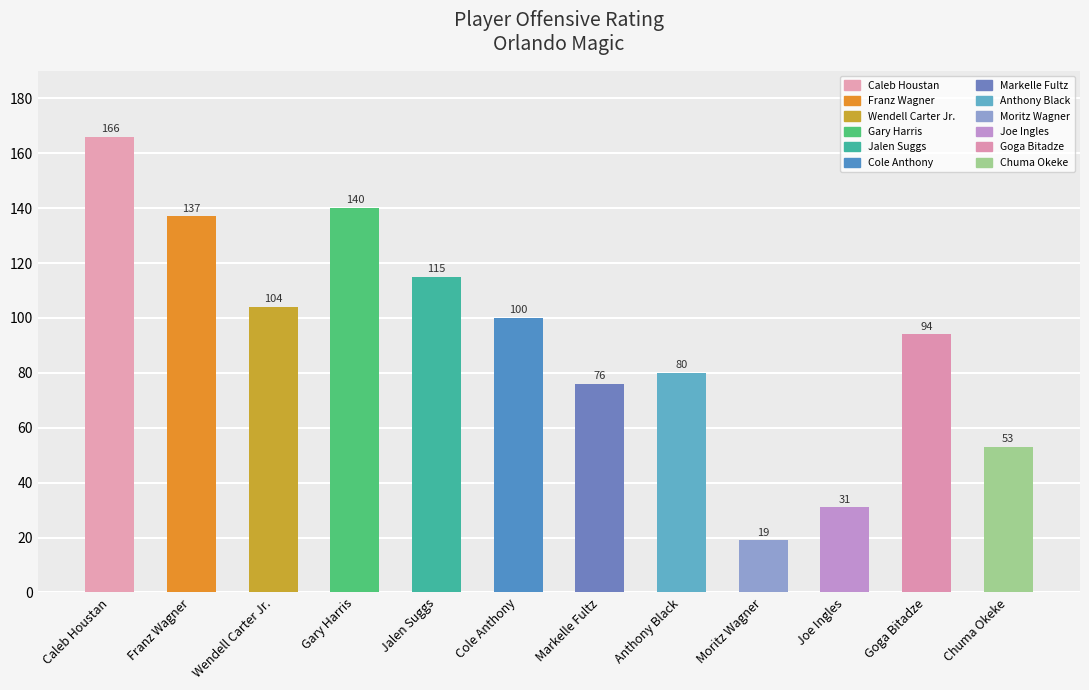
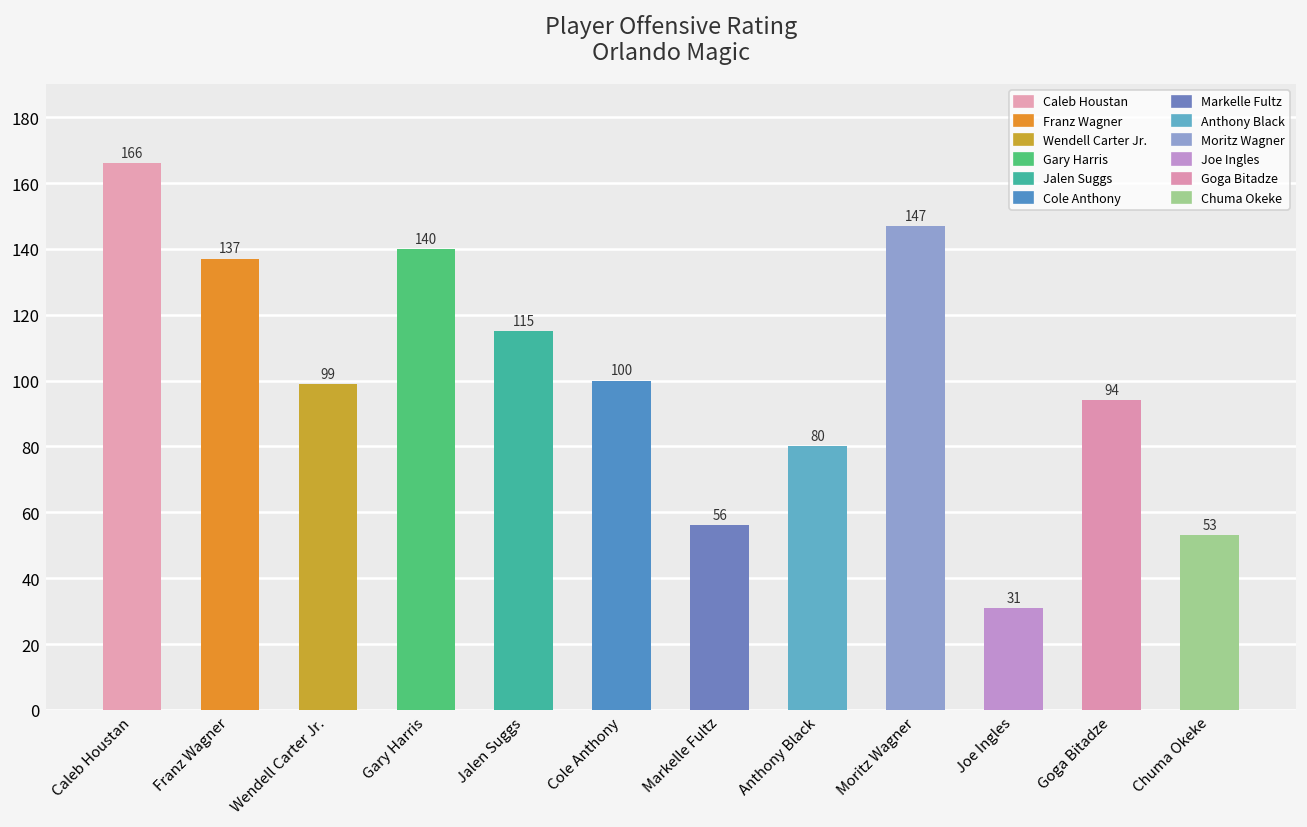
Wendell Carter Jr.: 104 -> 99
Markelle Fultz: 76 -> 56
Moritz Wagner: 19 -> 147
